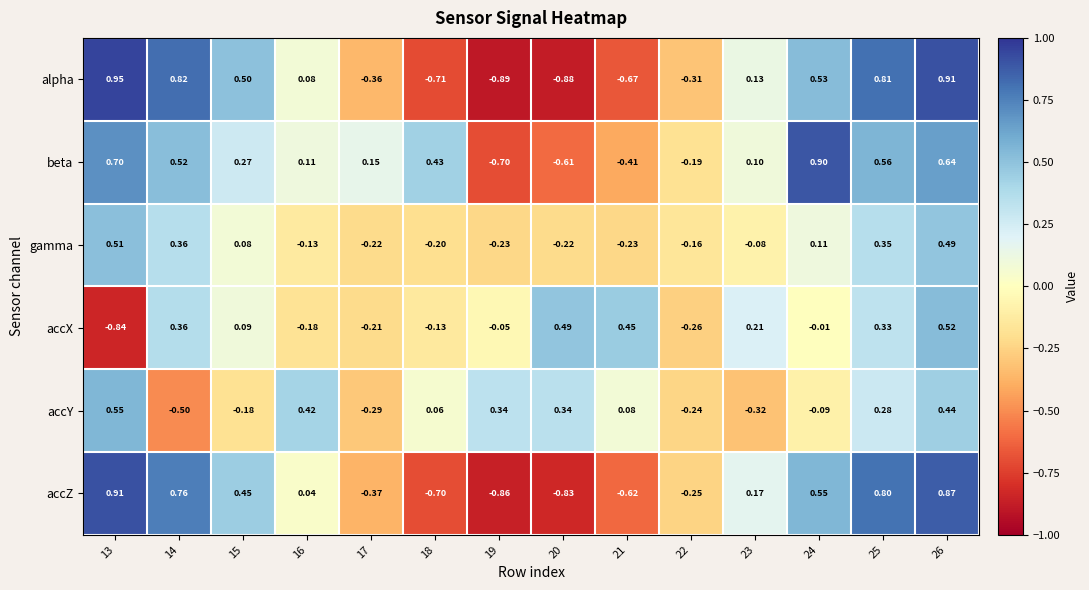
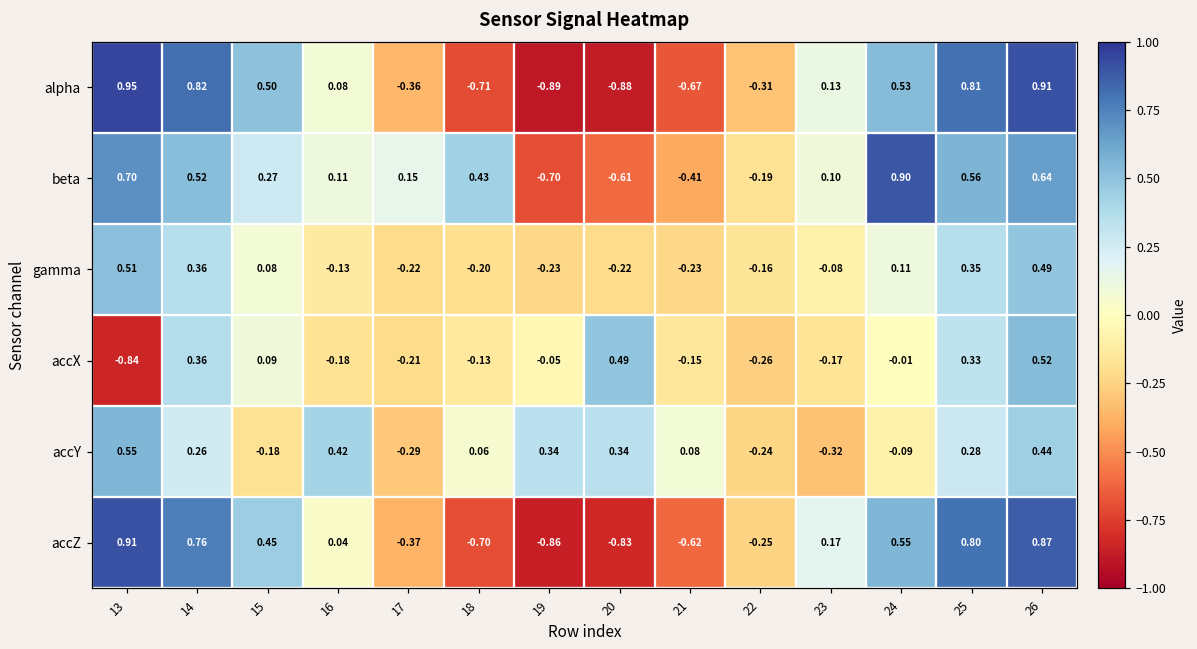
accX, 21: 0.45 -> -0.15
accX, 23: 0.21 -> -0.17
accY, 14: -0.50 -> 0.26
